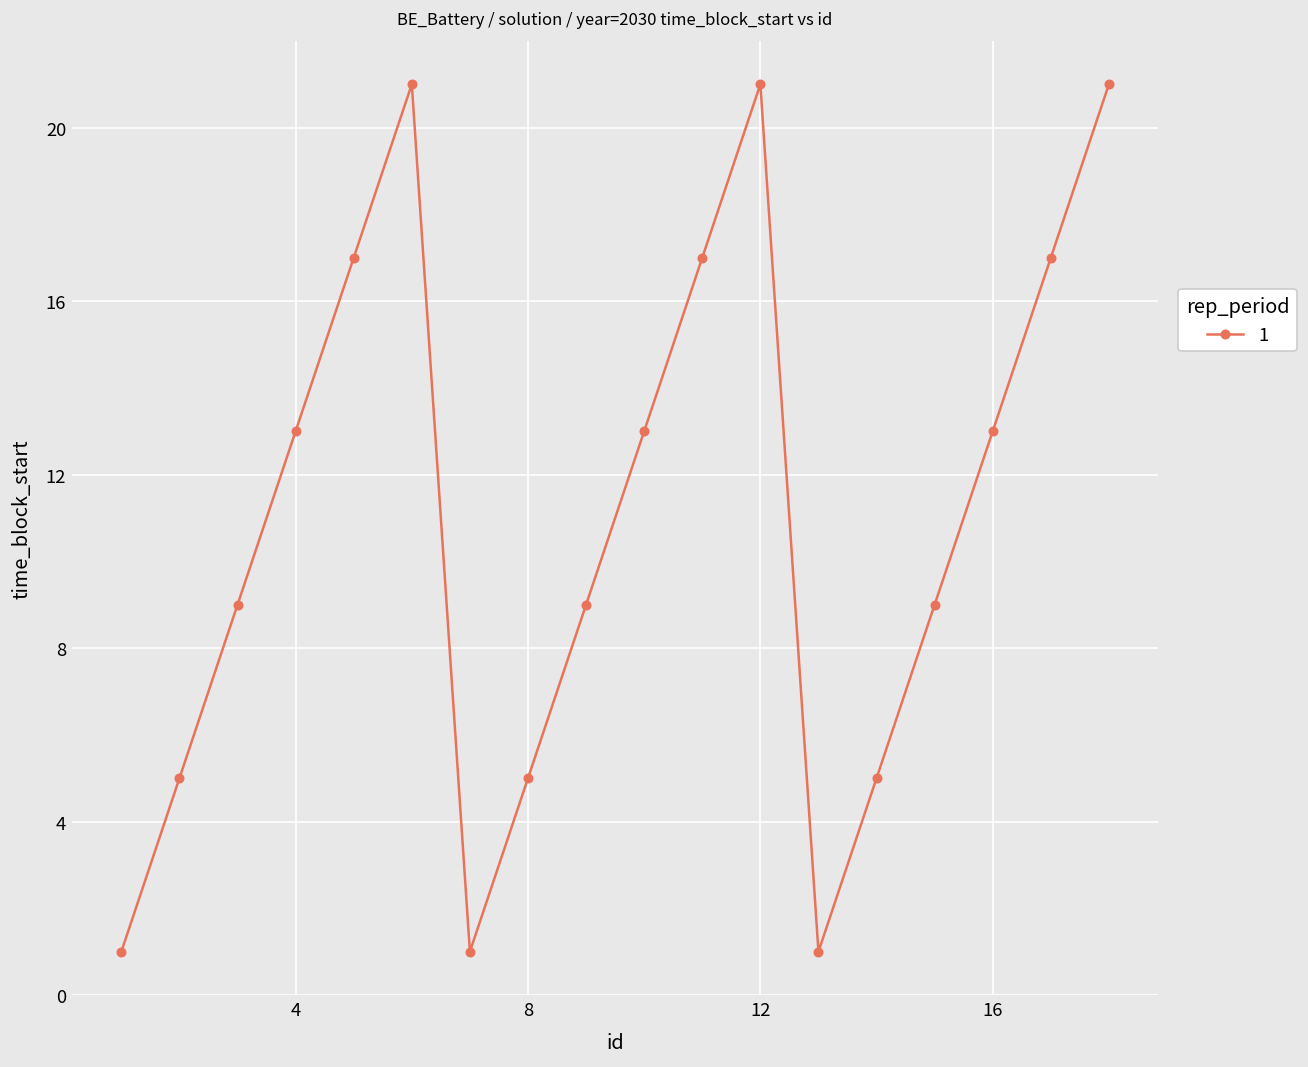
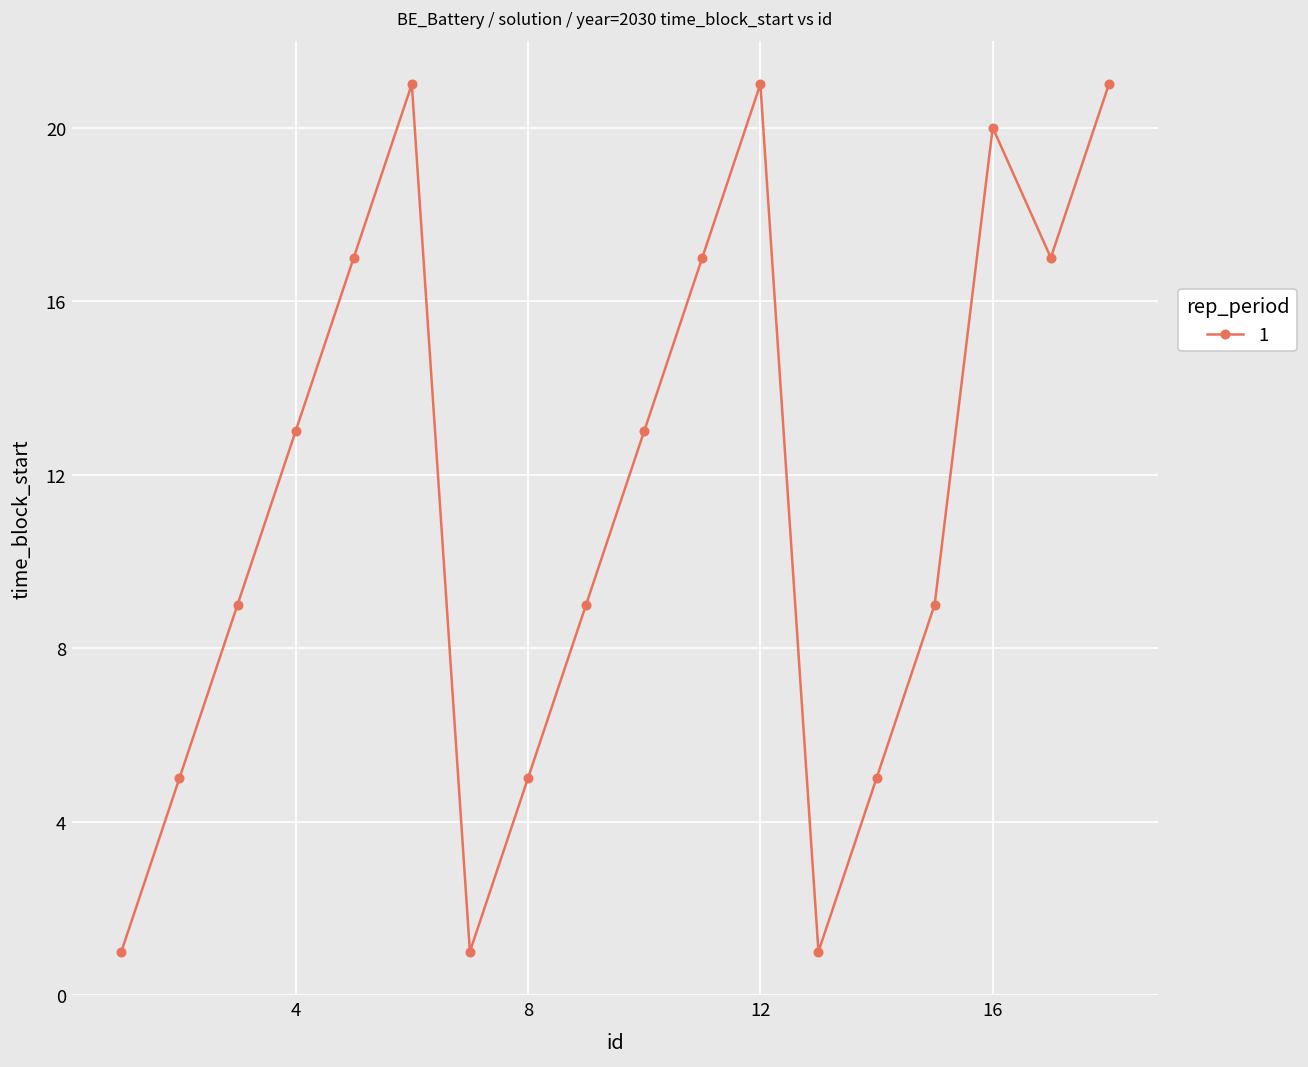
16: 13 -> 20
